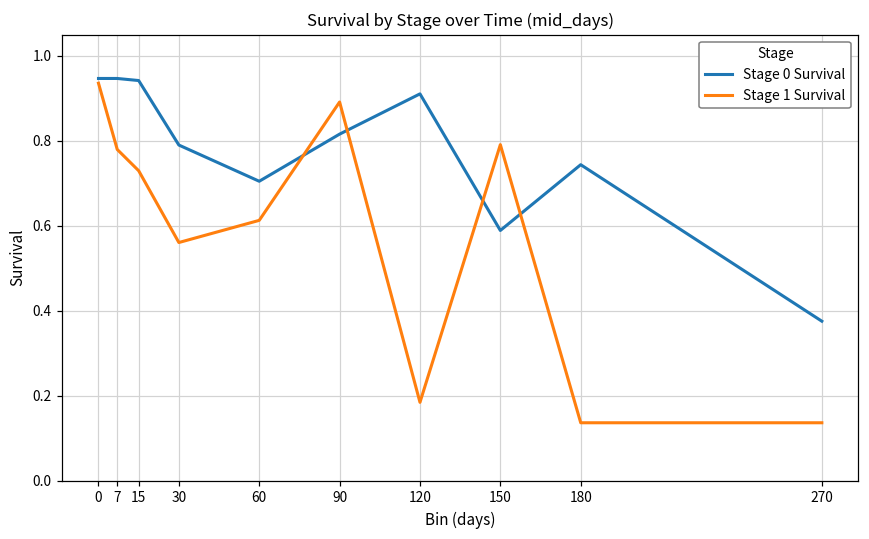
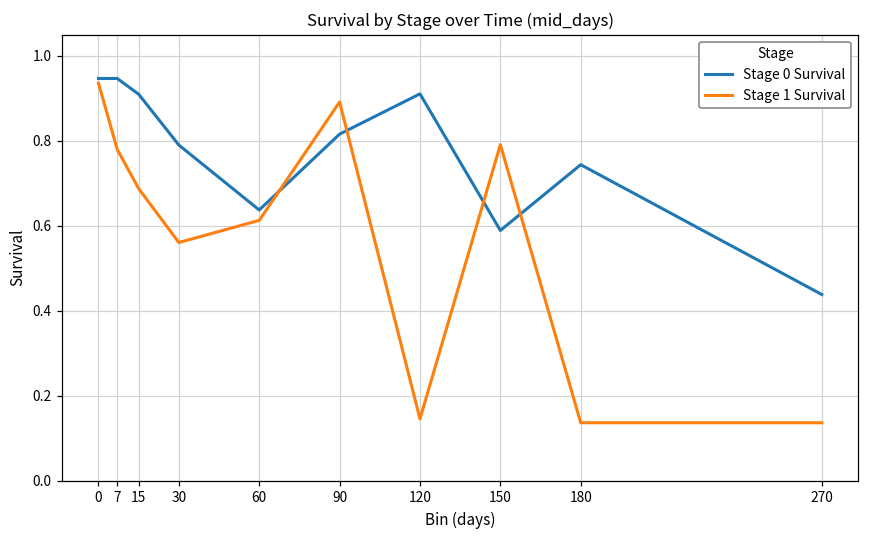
Stage 0 Survival, 15: 0.94 -> 0.91
Stage 1 Survival, 15: 0.73 -> 0.69
Stage 0 Survival, 60: 0.70 -> 0.64
Stage 1 Survival, 120: 0.18 -> 0.15
Stage 0 Survival, 270: 0.38 -> 0.44
